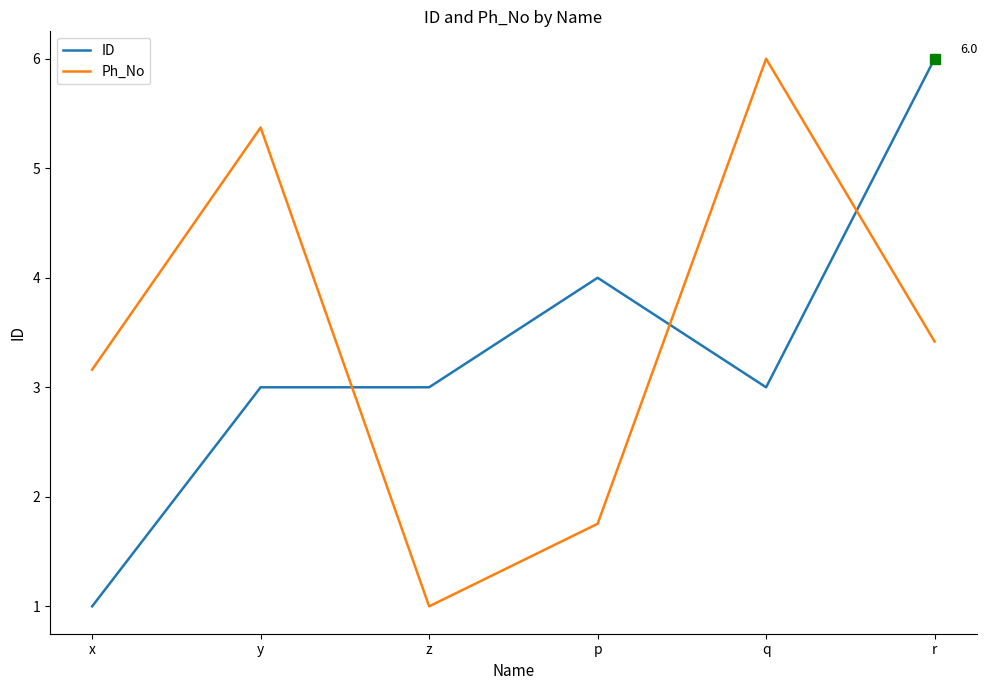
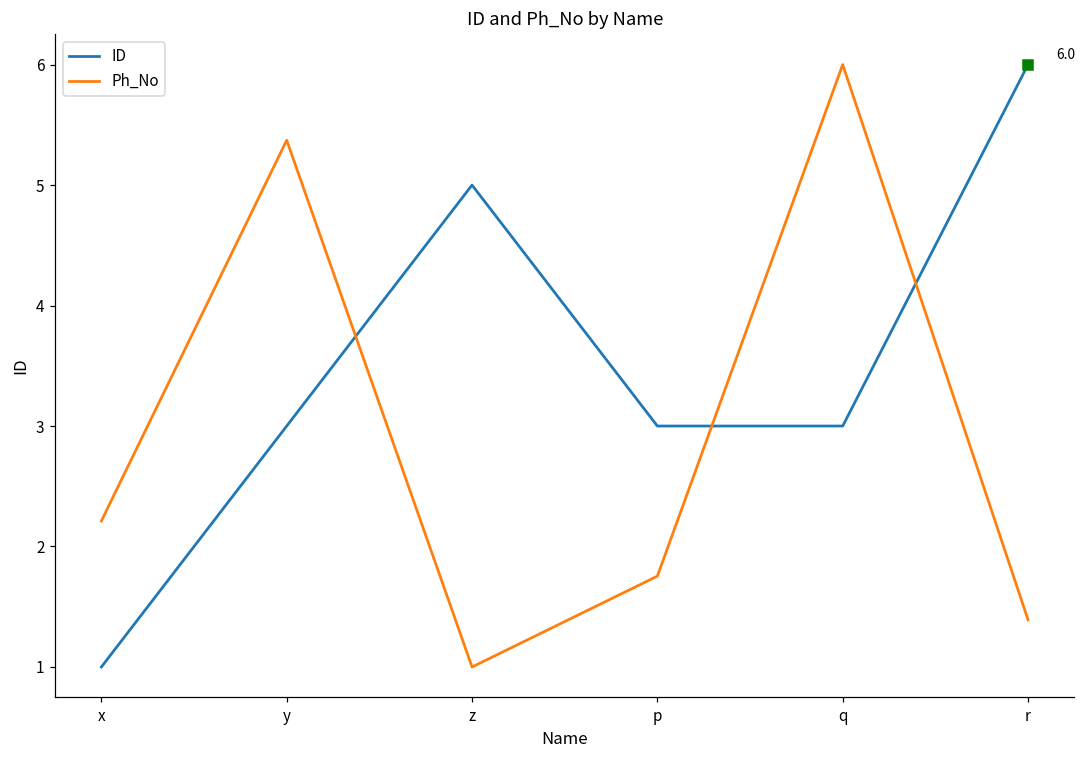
Ph_No, x: 3.16 -> 2.21
ID, z: 3 -> 5
ID, p: 4 -> 3
Ph_No, r: 3.42 -> 1.39
